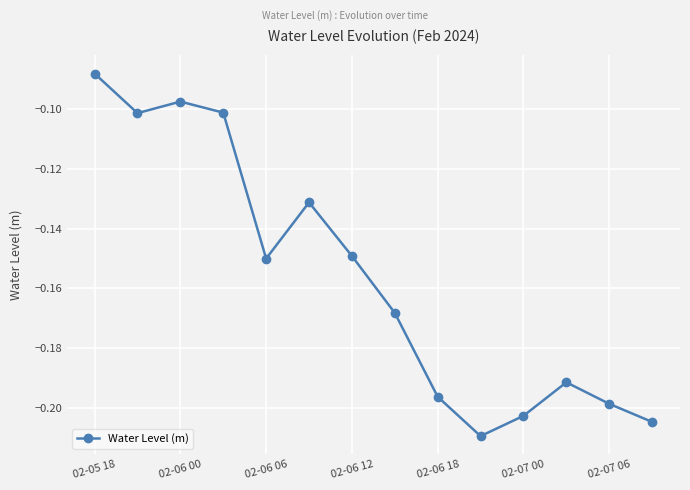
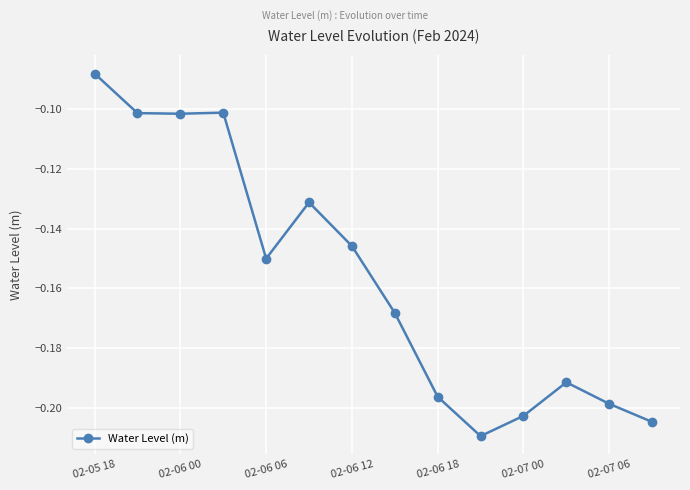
02-06 00: -0.098 -> -0.102
02-06 12: -0.149 -> -0.146
